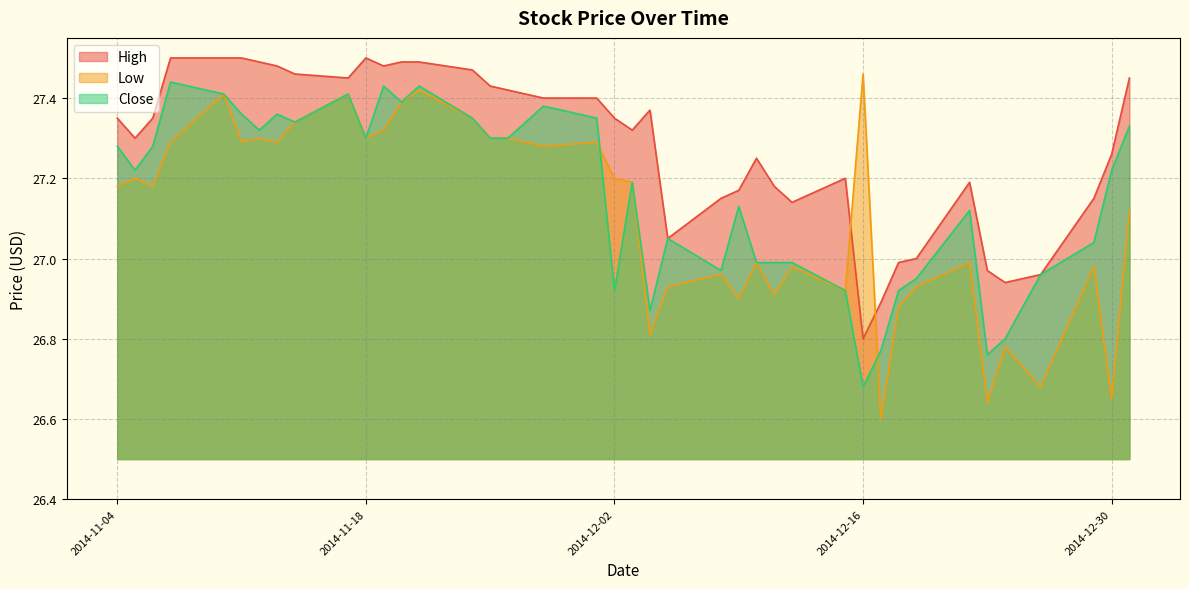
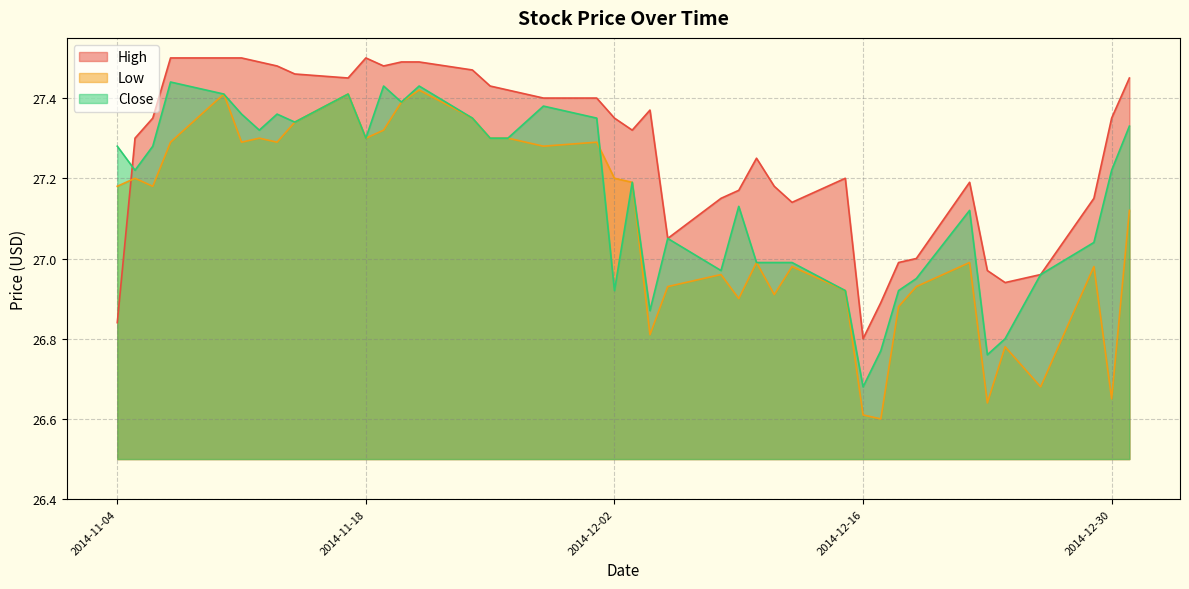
High, 2014-11-04: 27.35 -> 26.84
Low, 2014-12-16: 27.46 -> 26.61
High, 2014-12-30: 27.26 -> 27.35
